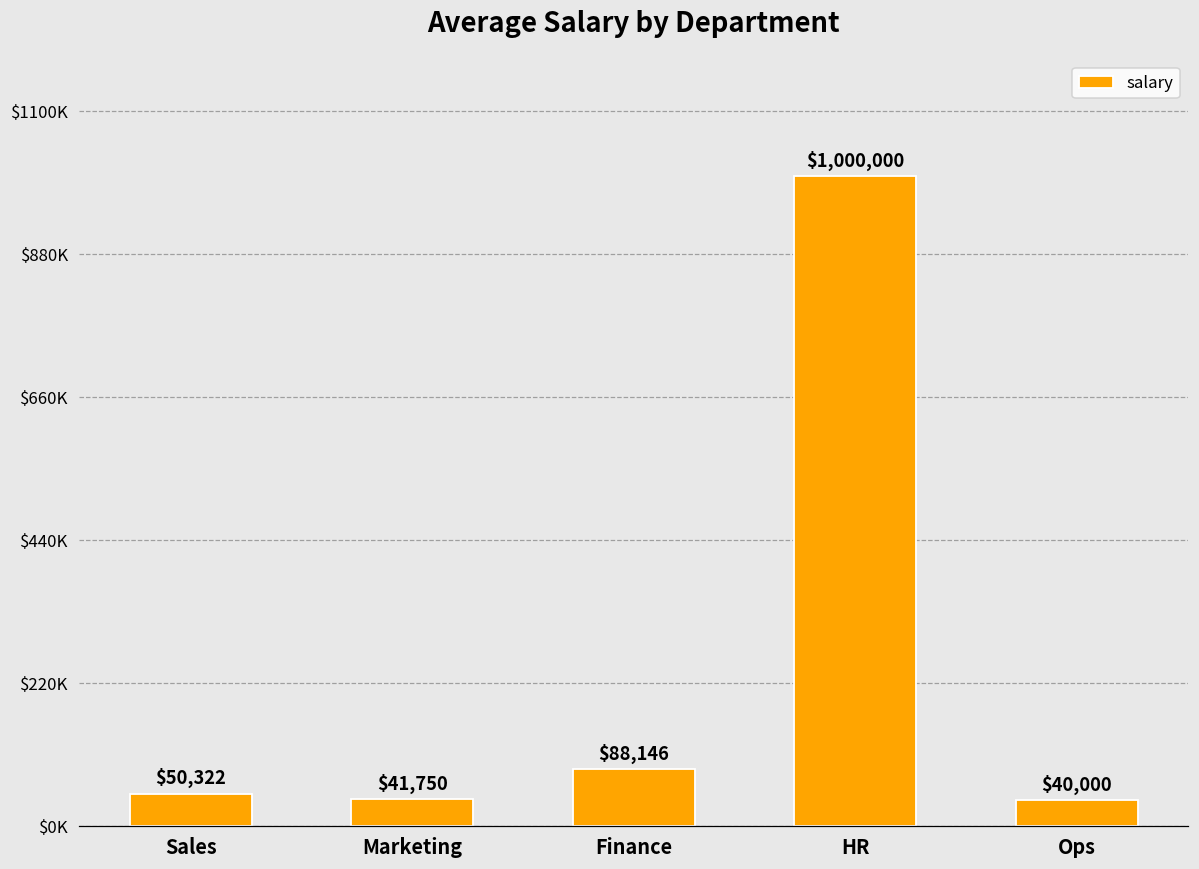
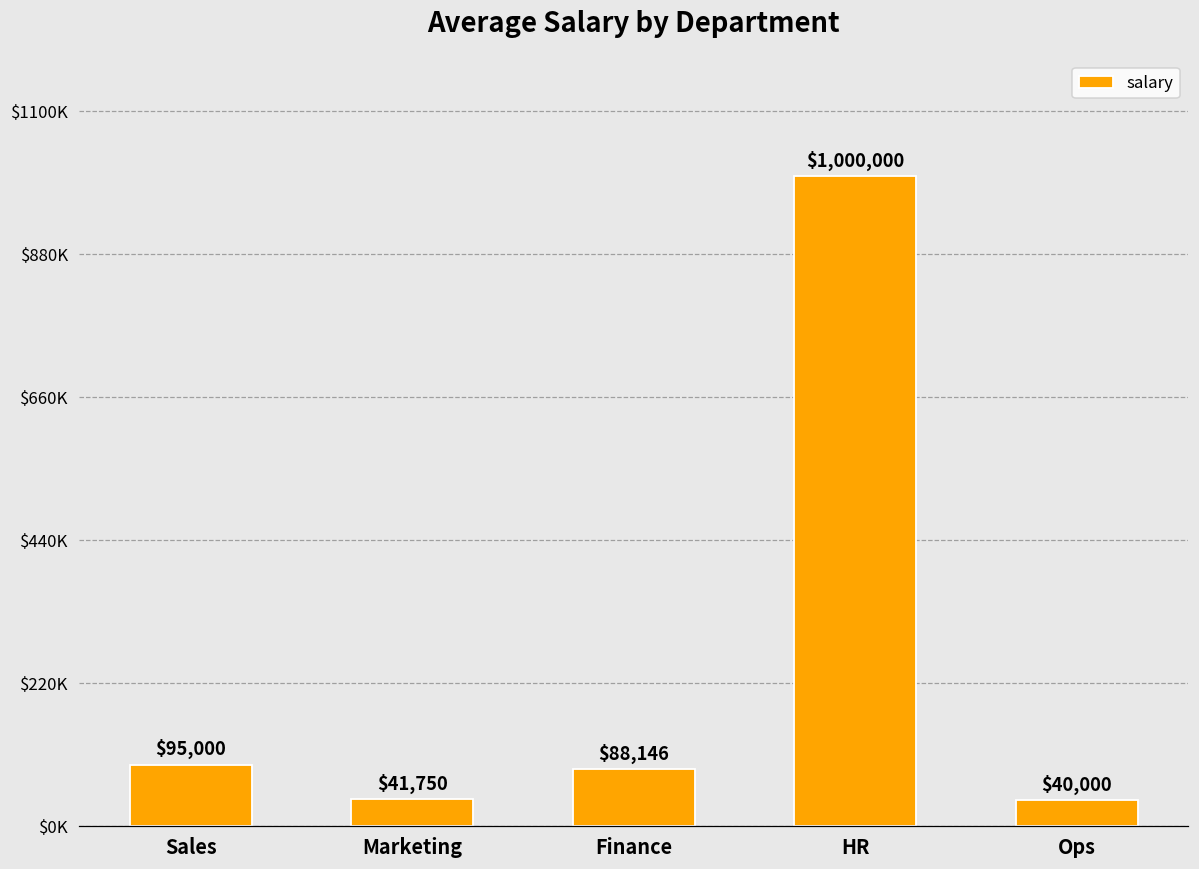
Sales: $50,322 -> $95,000
